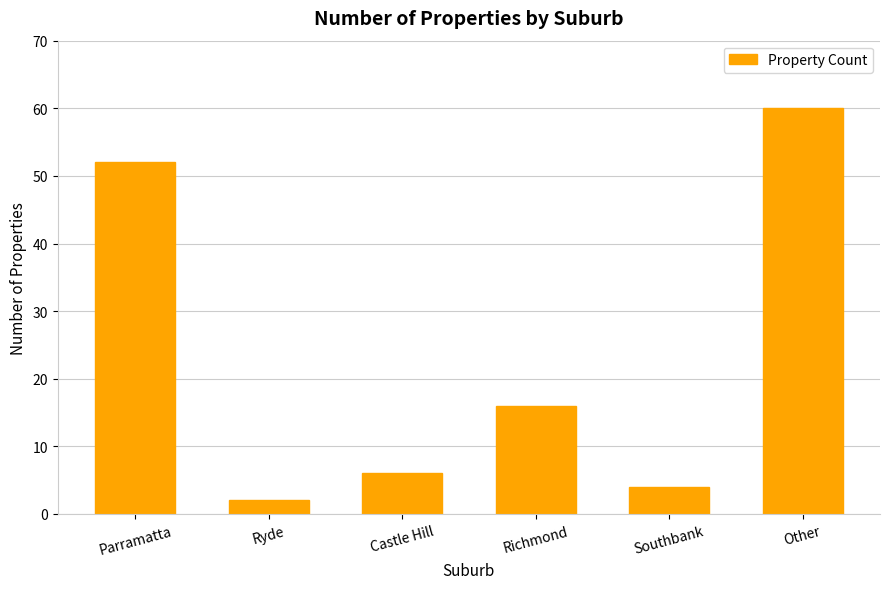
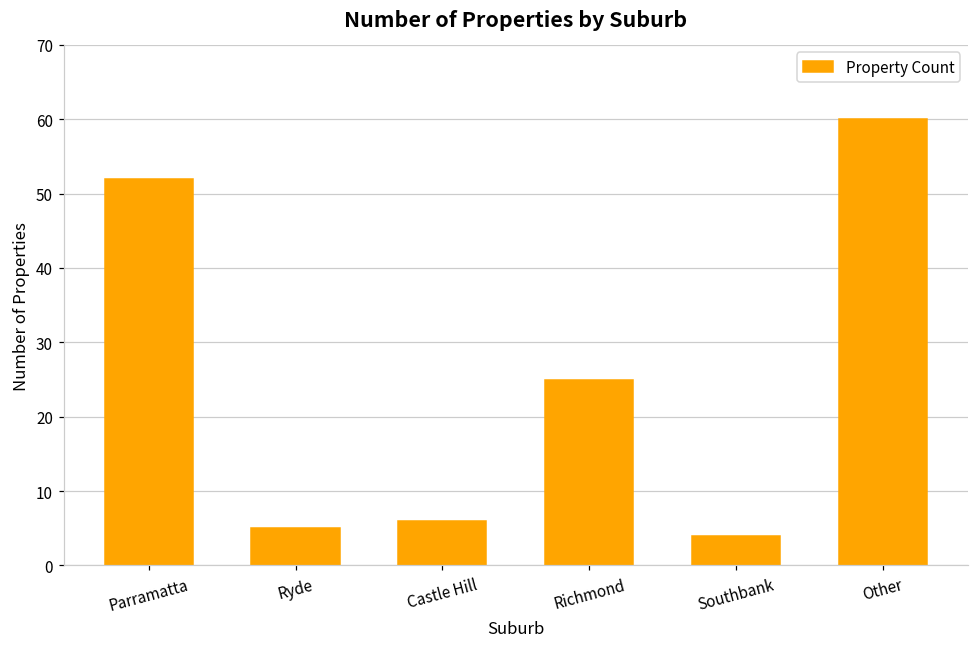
Ryde: 2 -> 5
Richmond: 16 -> 25
